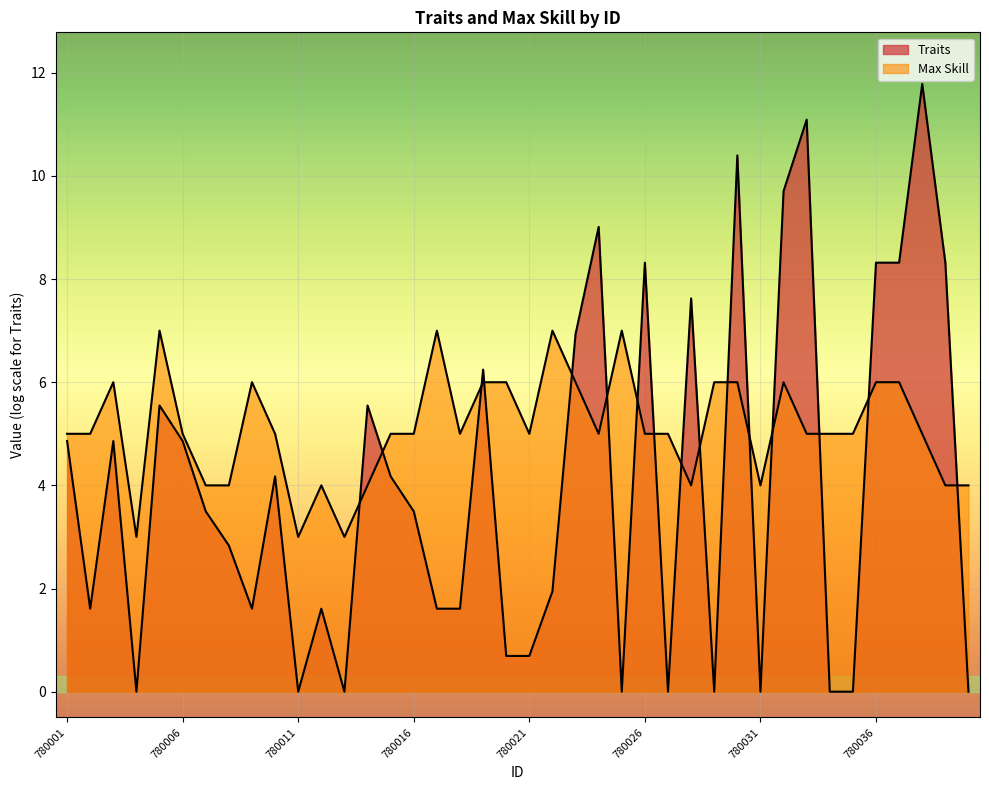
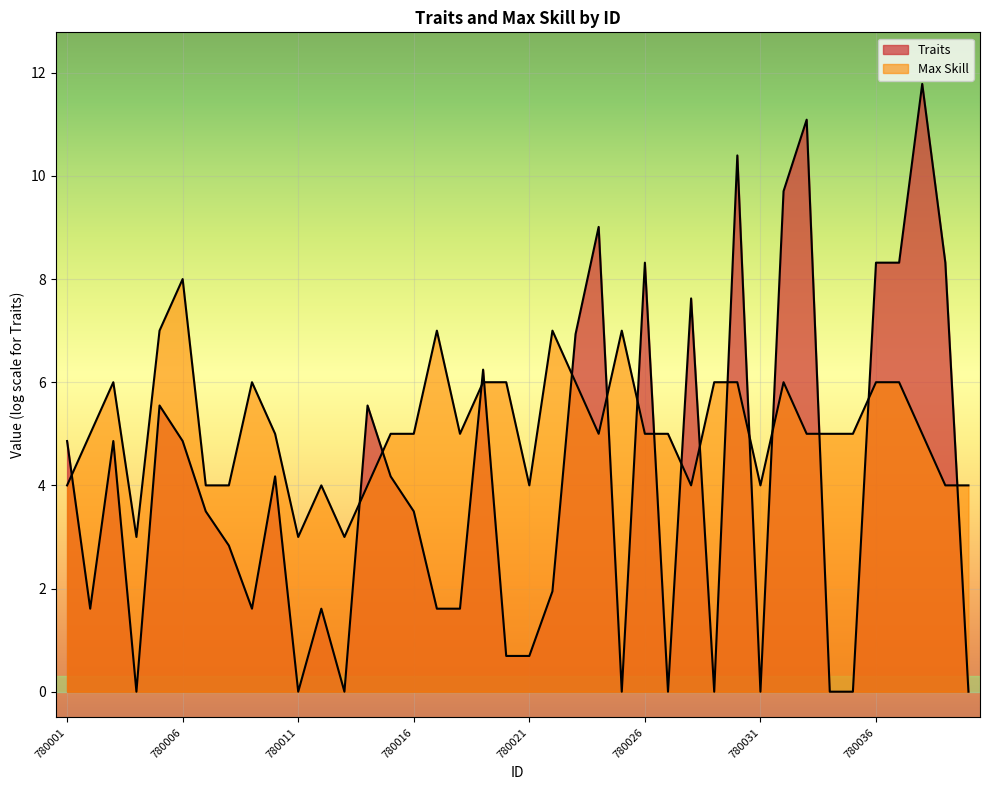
Max Skill, 780001: 5 -> 4
Max Skill, 780006: 5 -> 8
Max Skill, 780021: 5 -> 4
